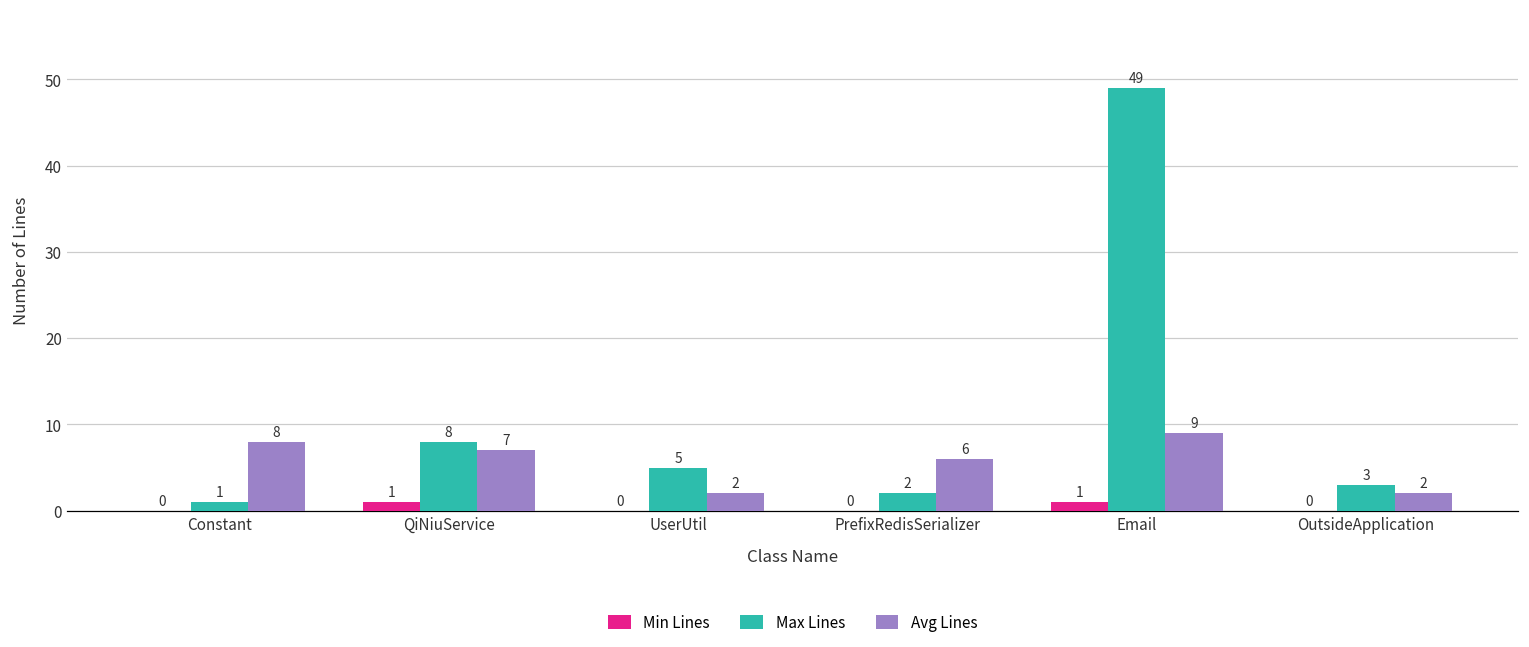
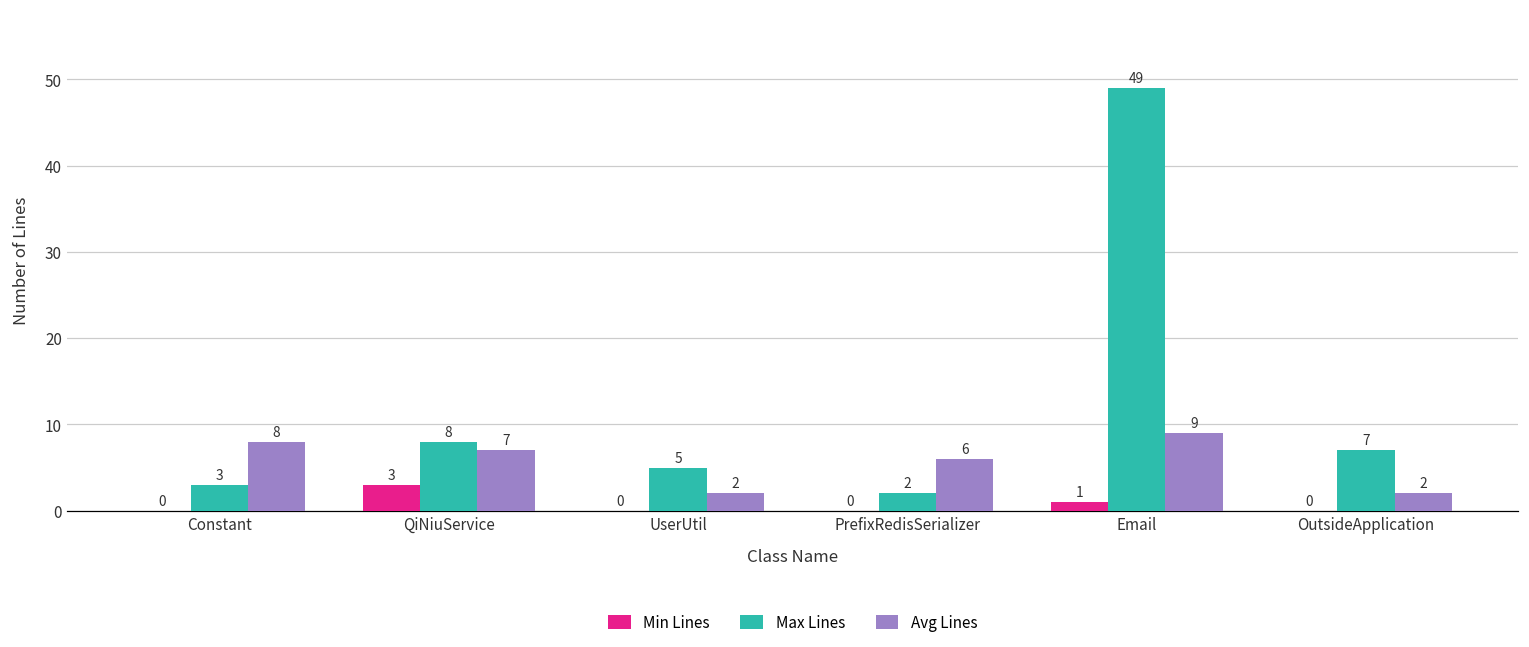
Max Lines, Constant: 1 -> 3
Min Lines, QiNiuService: 1 -> 3
Max Lines, OutsideApplication: 3 -> 7
